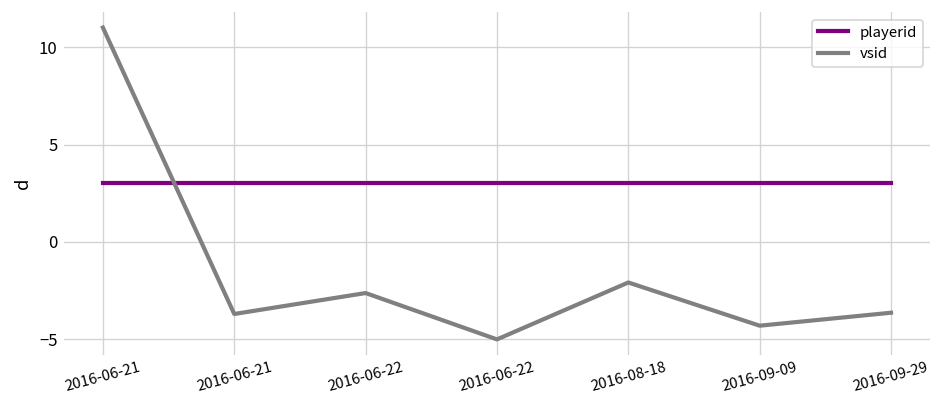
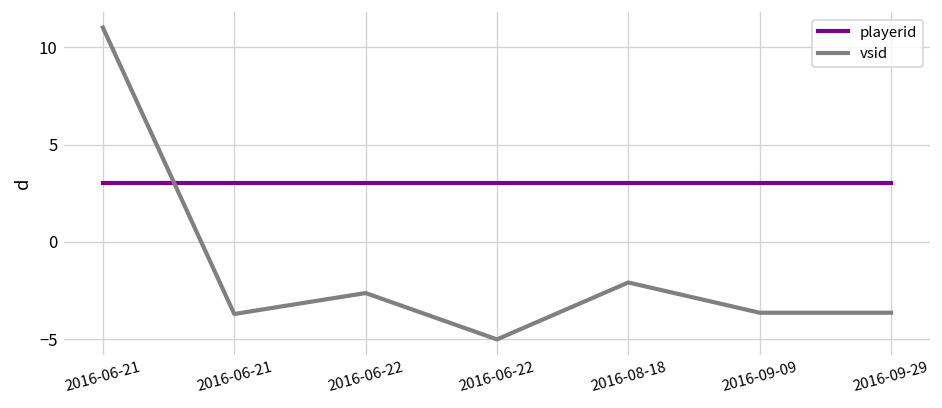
vsid, 2016-09-09: -4.3 -> -3.6
